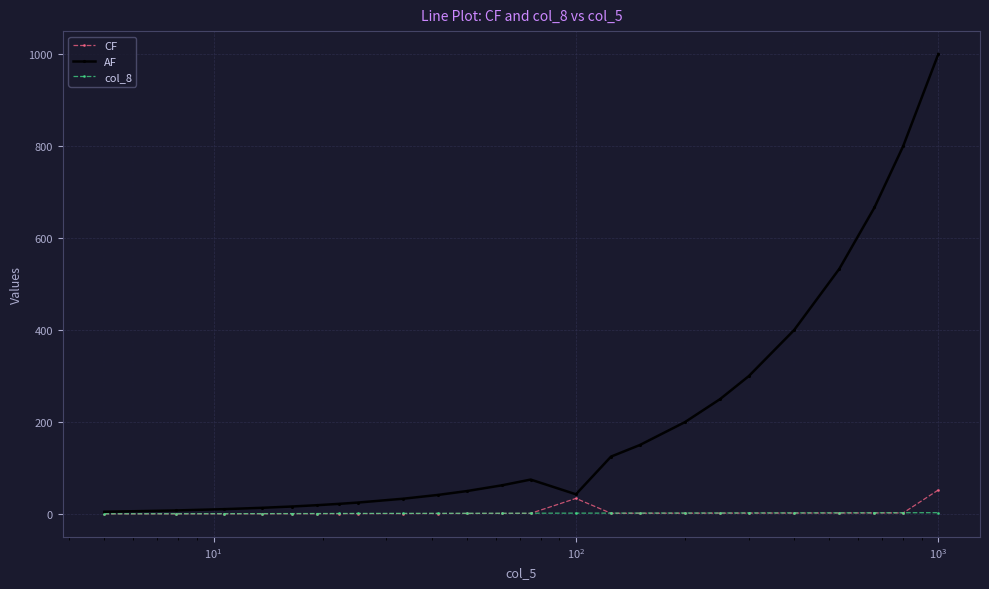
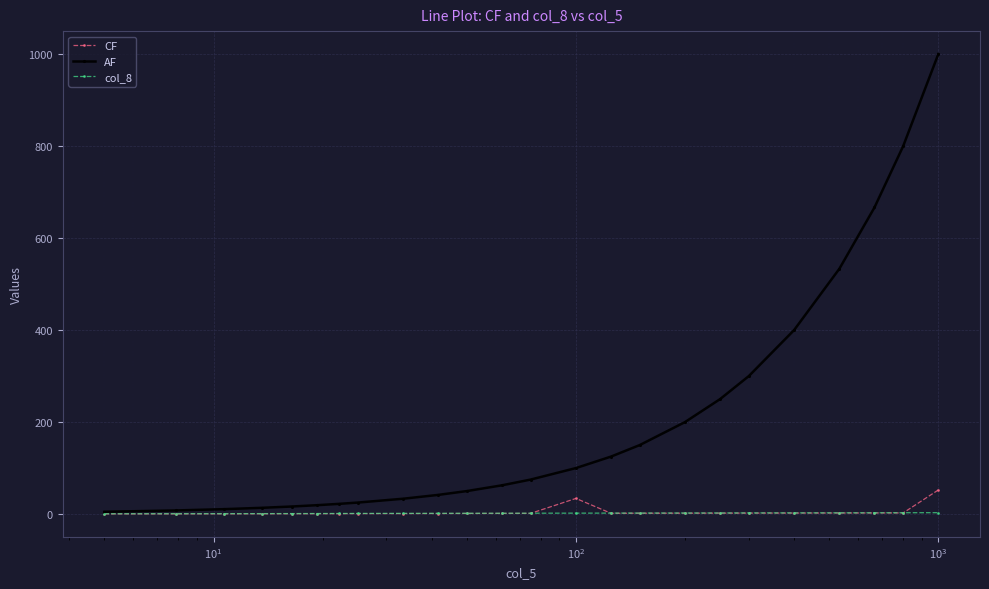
AF, 10^2: 40 -> 100
